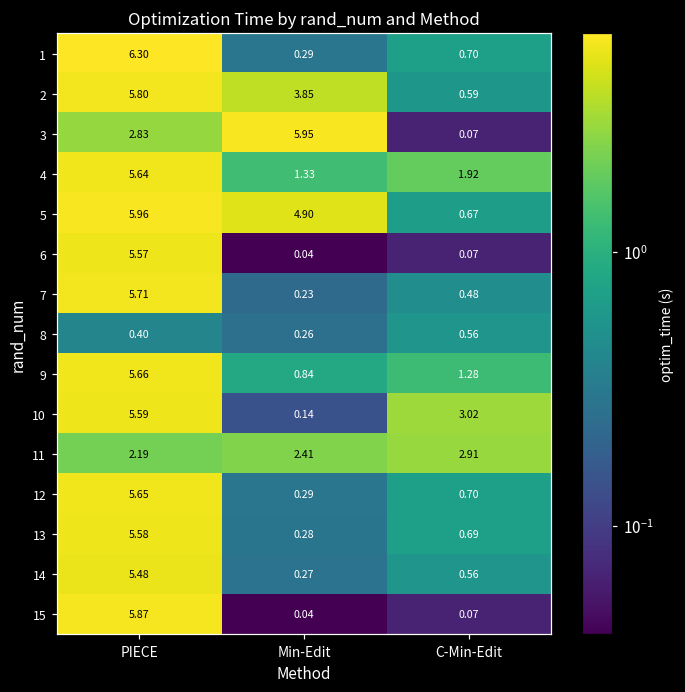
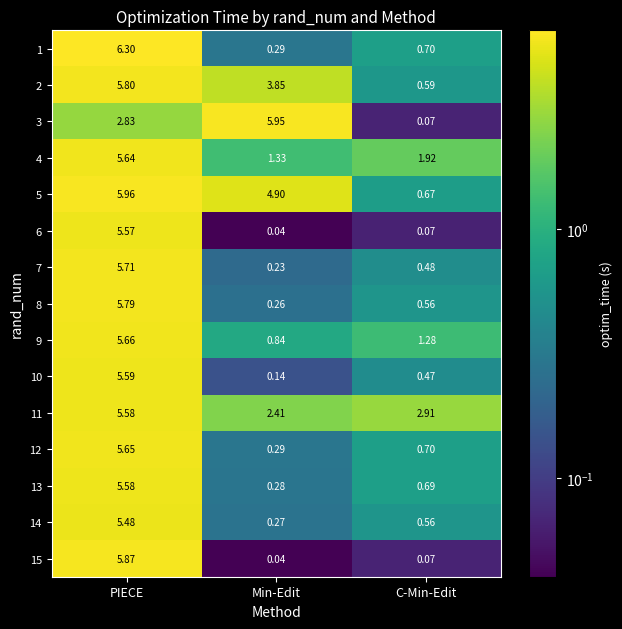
8, PIECE: 0.40 -> 5.79
10, C-Min-Edit: 3.02 -> 0.47
11, PIECE: 2.19 -> 5.58
